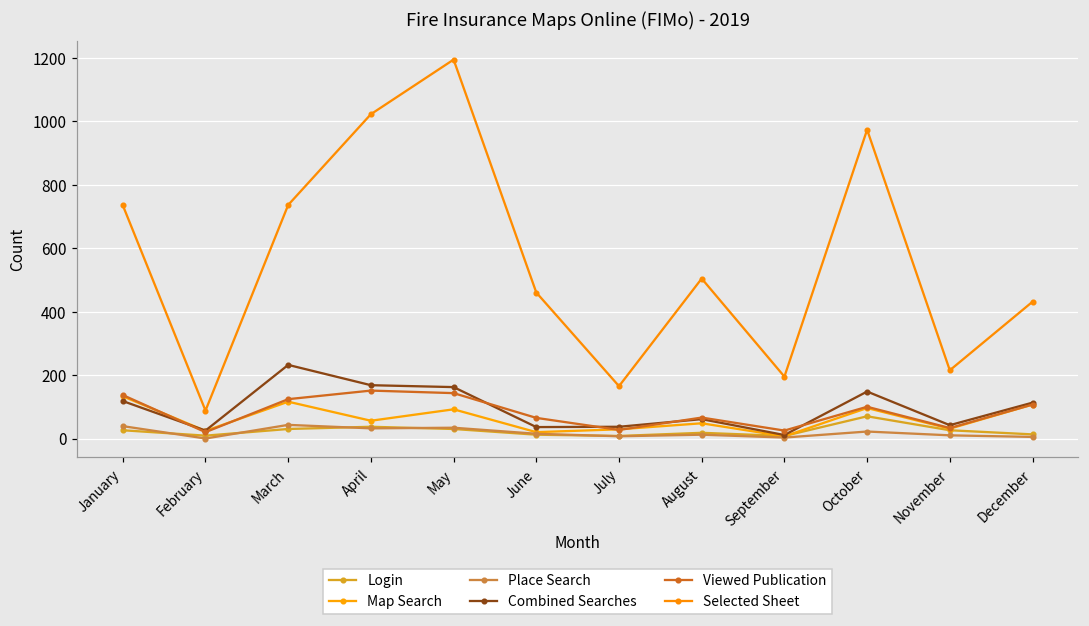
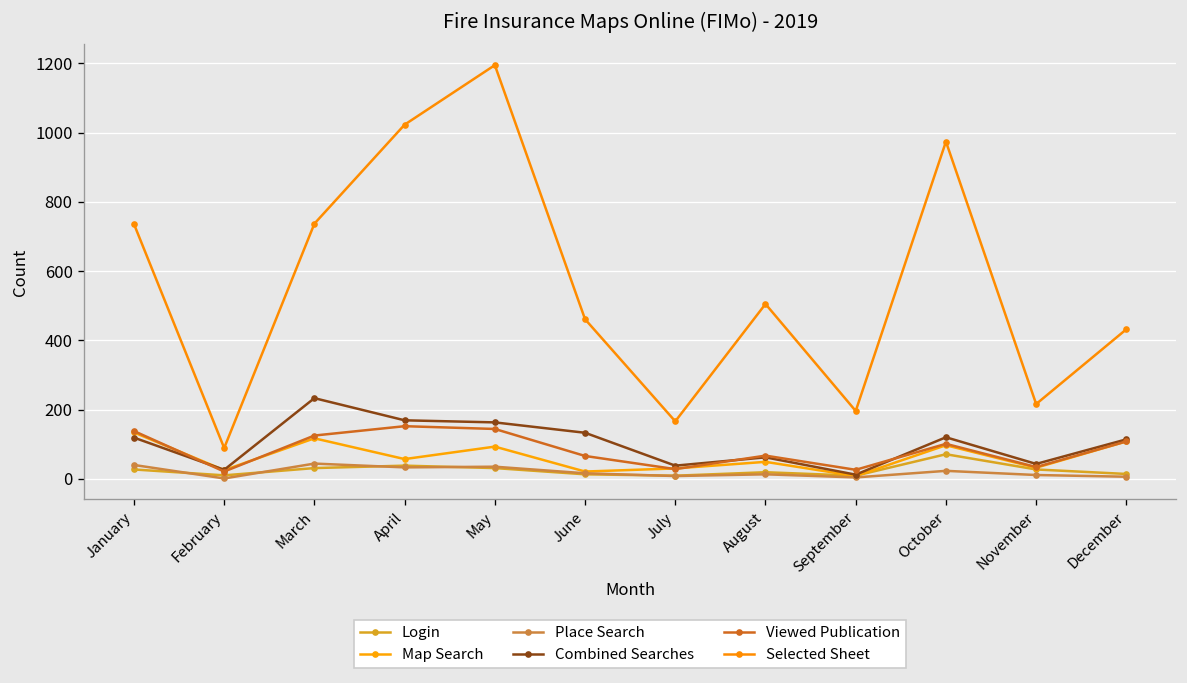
Combined Searches, June: 40 -> 130
Combined Searches, October: 150 -> 120
